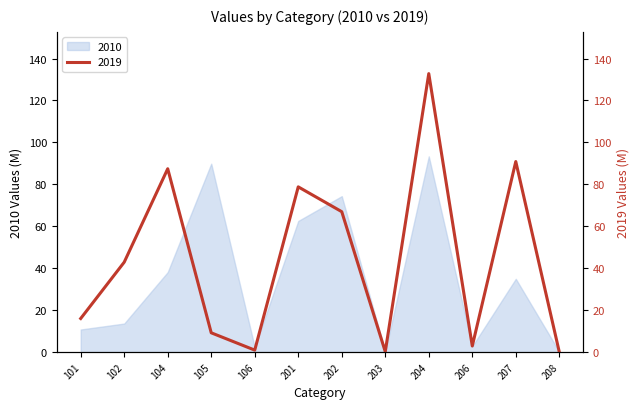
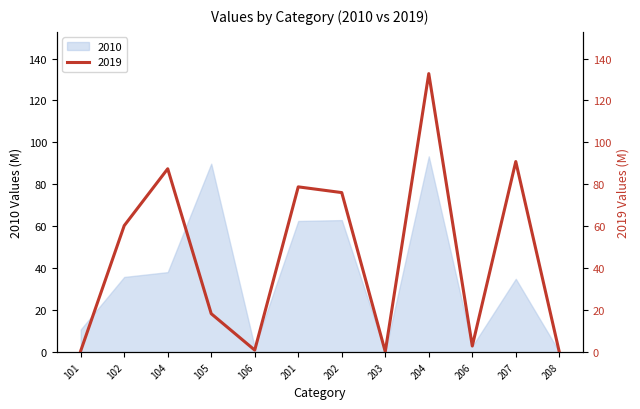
2010, 102: 14 -> 36
2010, 202: 74 -> 63
2019, 101: 16 -> 1
2019, 102: 43 -> 60
2019, 105: 9 -> 18
2019, 202: 67 -> 76
